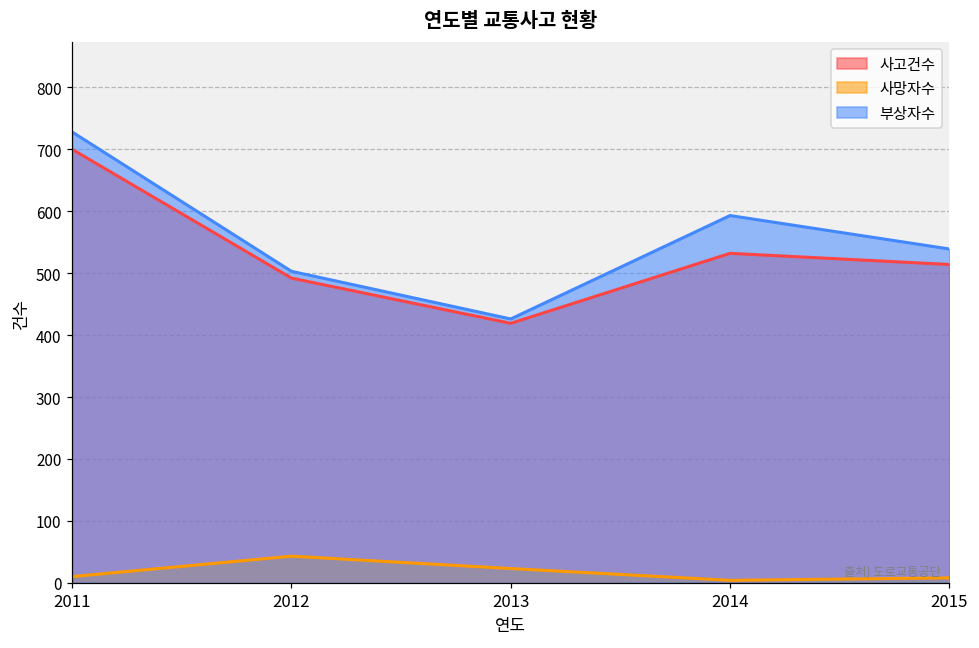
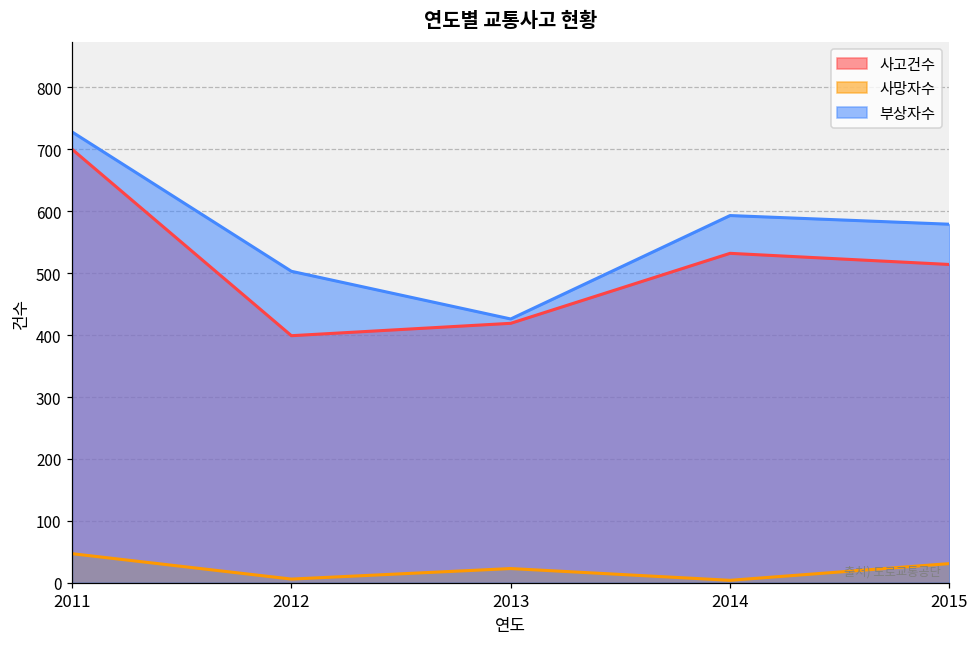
사망자수, 2011: 10 -> 50
사고건수, 2012: 490 -> 400
사망자수, 2012: 40 -> 10
사망자수, 2015: 10 -> 30
부상자수, 2015: 540 -> 580
